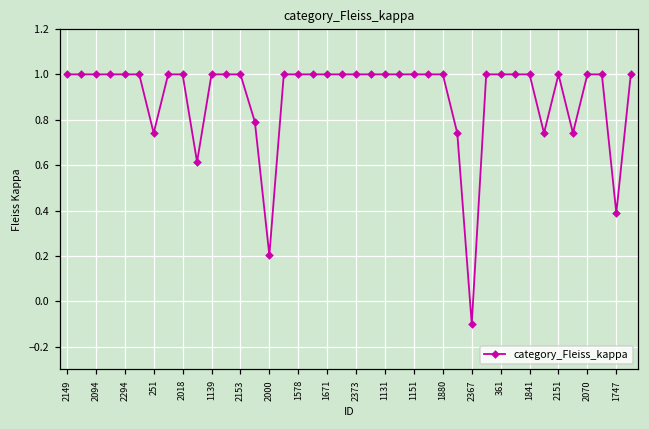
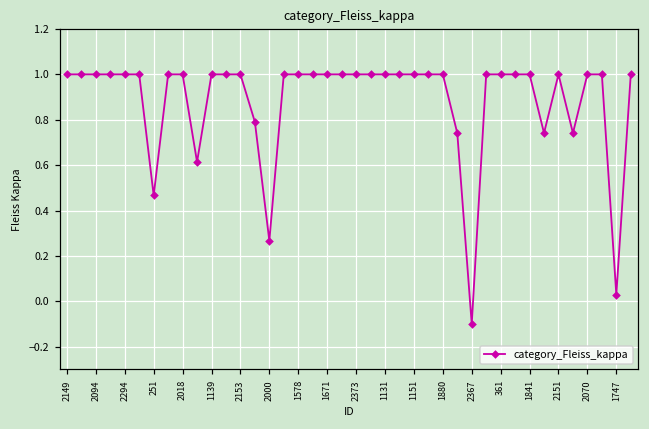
251: 0.74 -> 0.47
2000: 0.20 -> 0.27
1747: 0.39 -> 0.03
